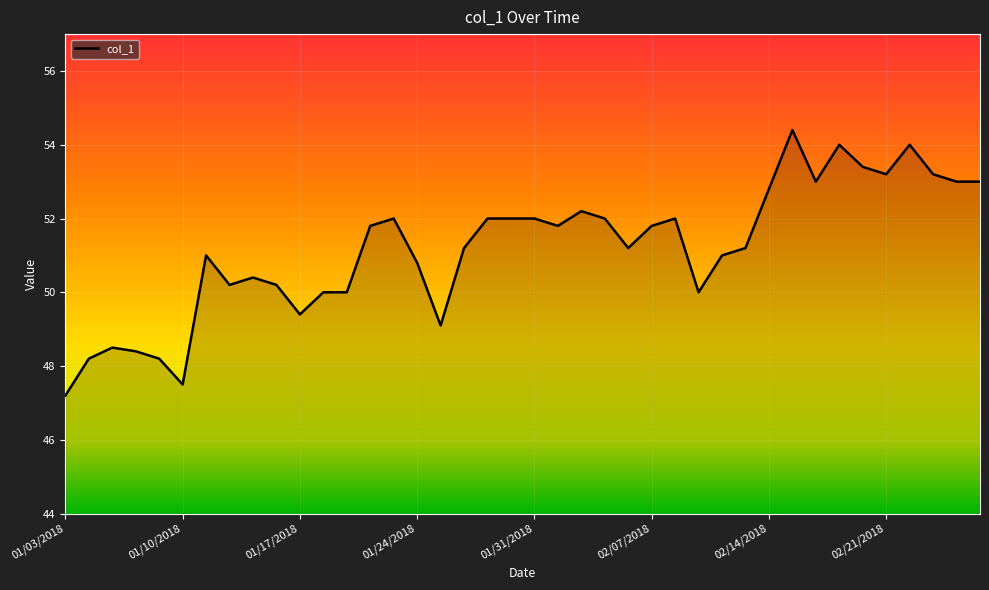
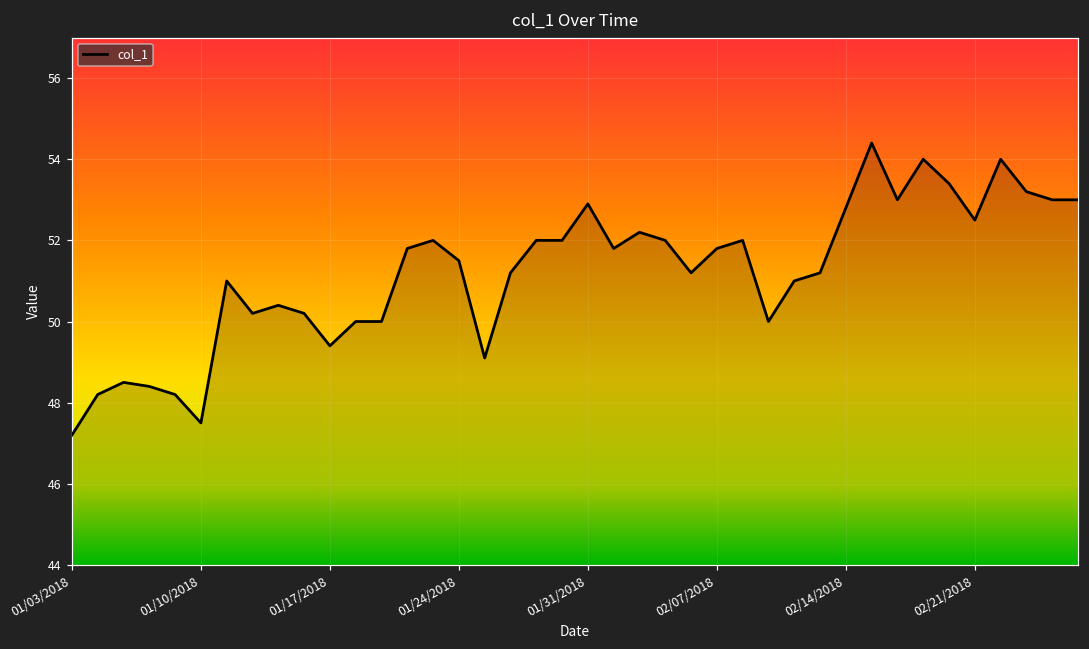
01/24/2018: 50.8 -> 51.5
01/31/2018: 52.0 -> 52.9
02/21/2018: 53.2 -> 52.5
